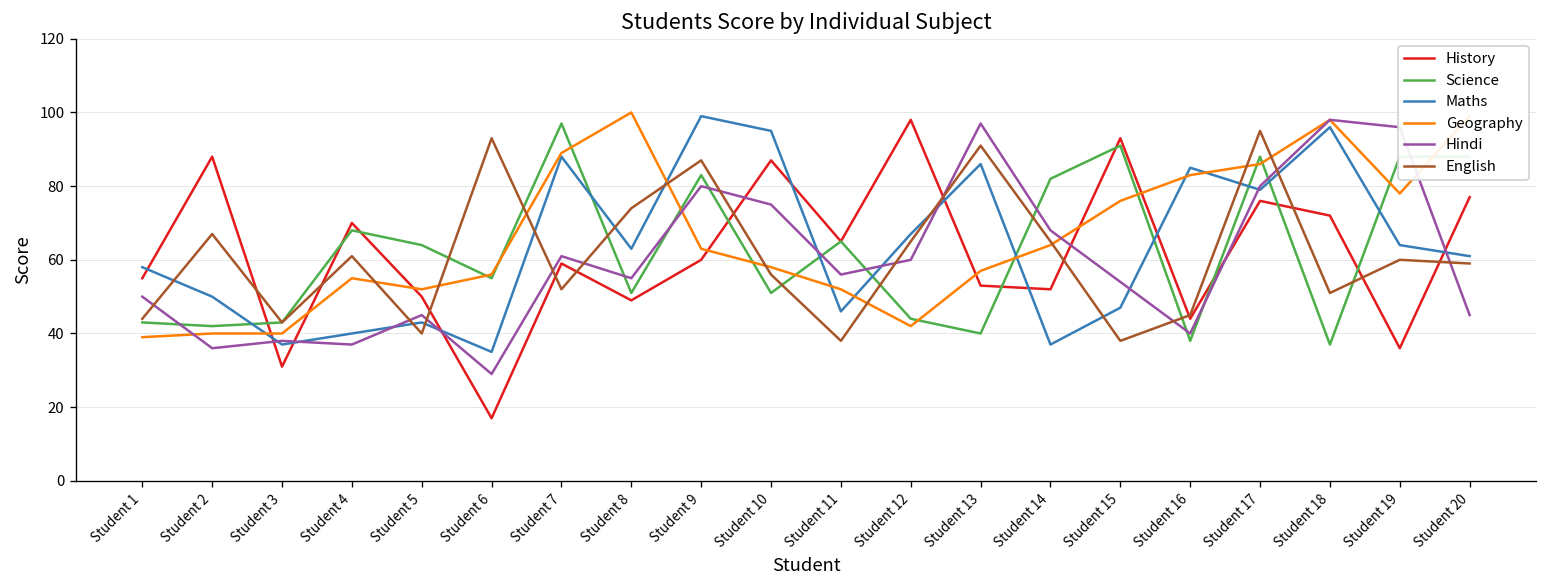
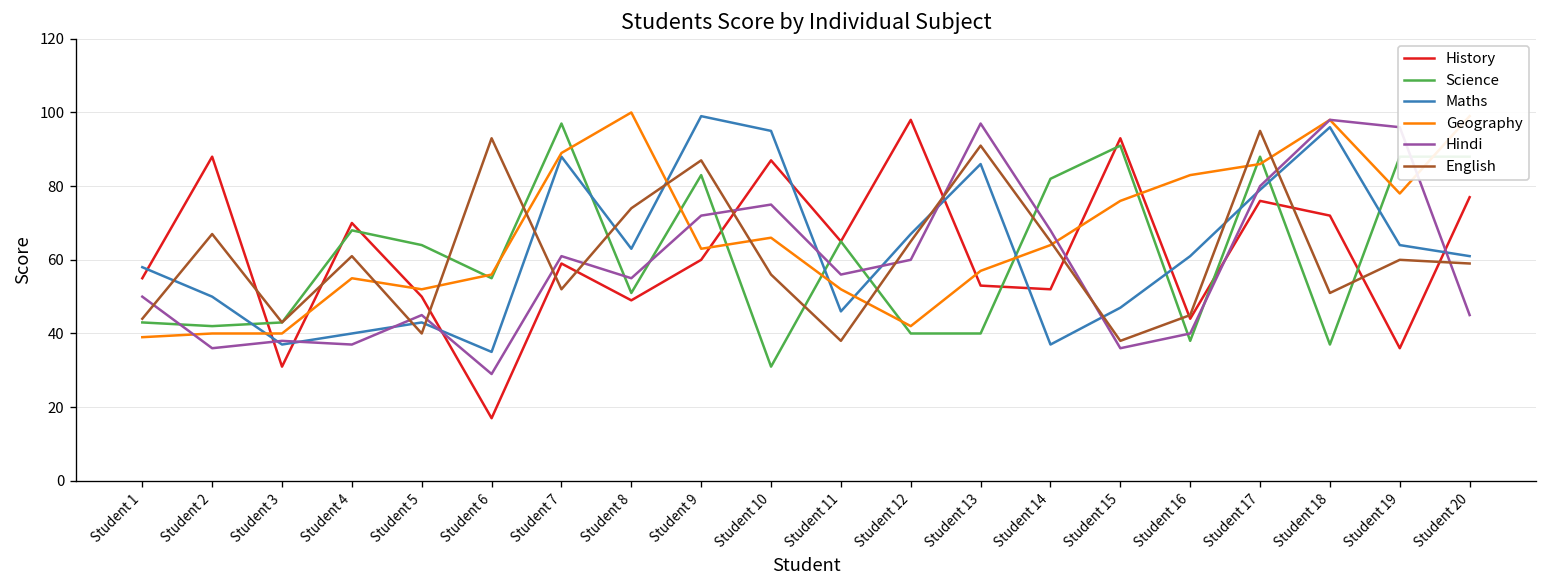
Hindi, Student 9: 80 -> 72
Science, Student 10: 51 -> 31
Geography, Student 10: 58 -> 66
Science, Student 12: 44 -> 40
Hindi, Student 15: 54 -> 36
Maths, Student 16: 85 -> 61
